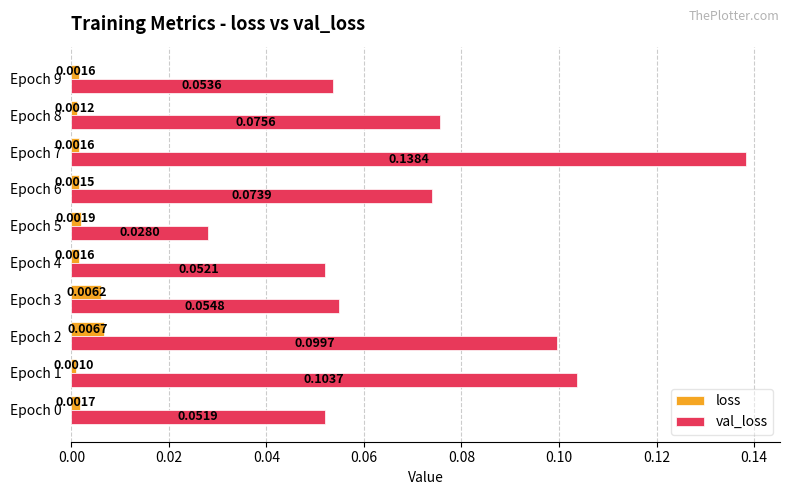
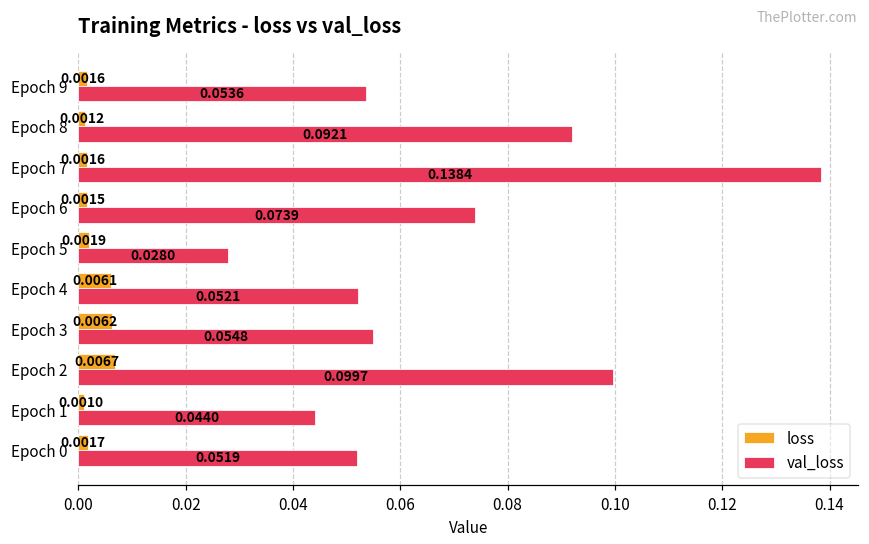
val_loss, Epoch 8: 0.0756 -> 0.0921
loss, Epoch 4: 0.0016 -> 0.0061
val_loss, Epoch 1: 0.1037 -> 0.0440
